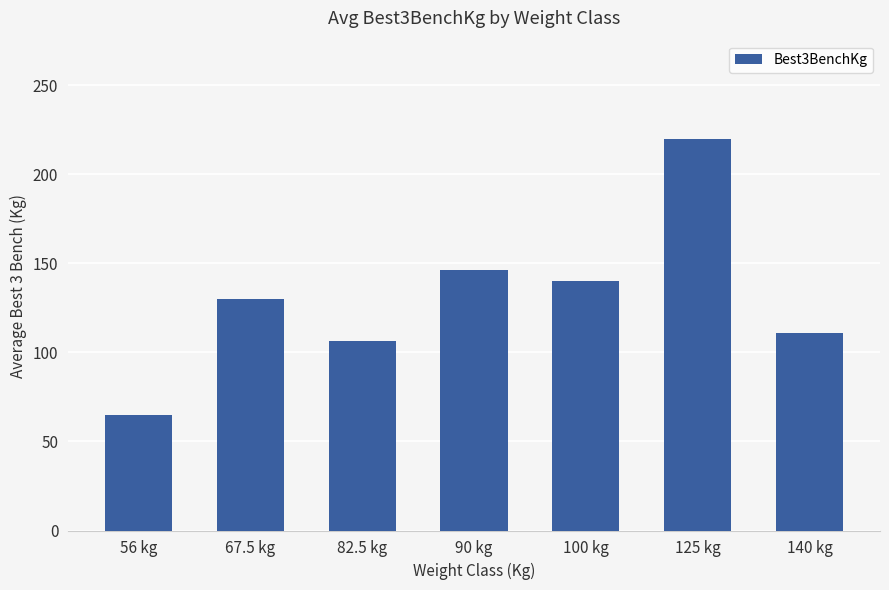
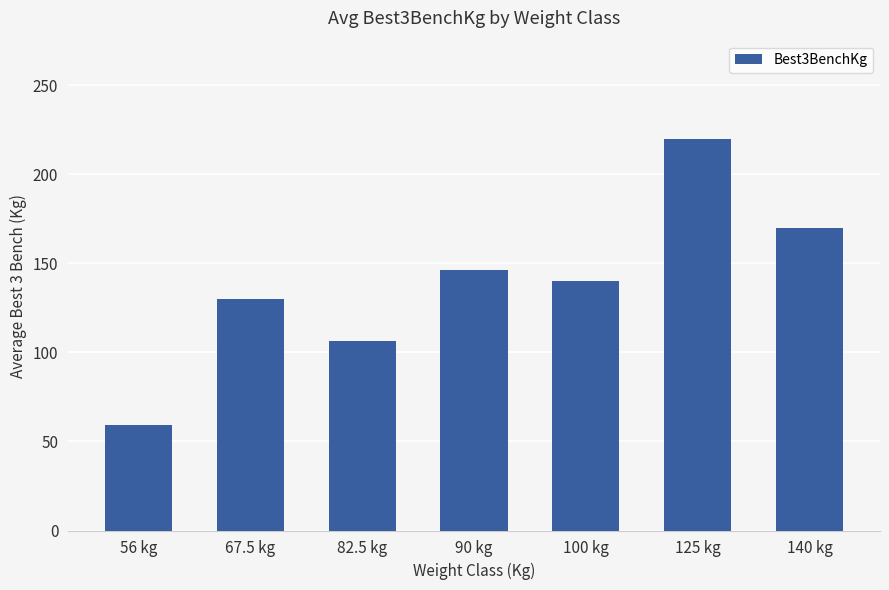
56 kg: 65 -> 59
140 kg: 111 -> 170
